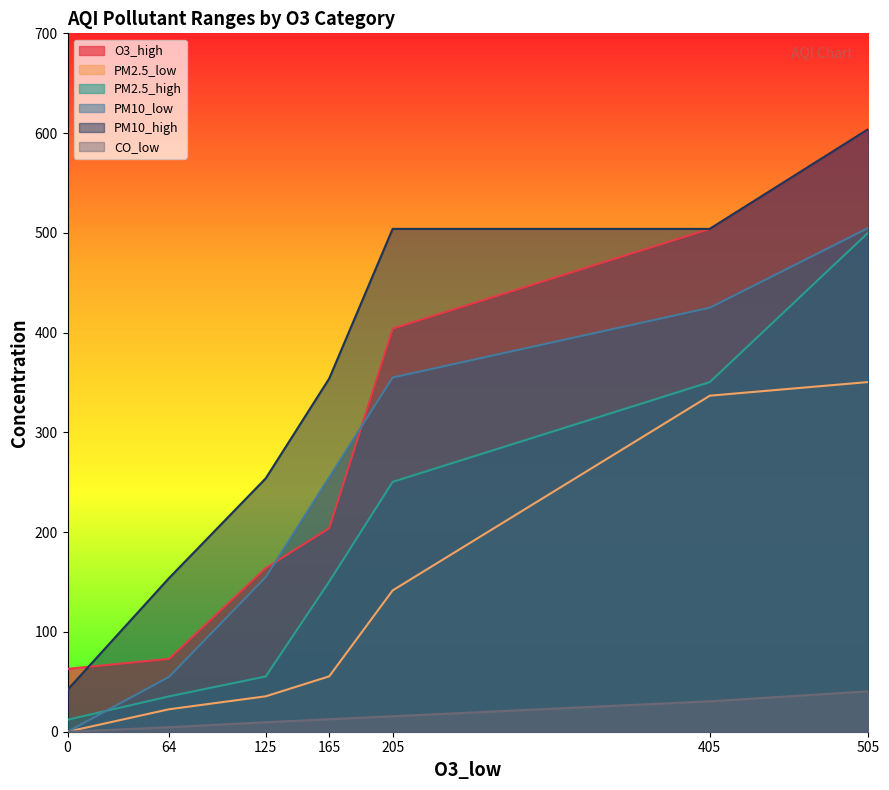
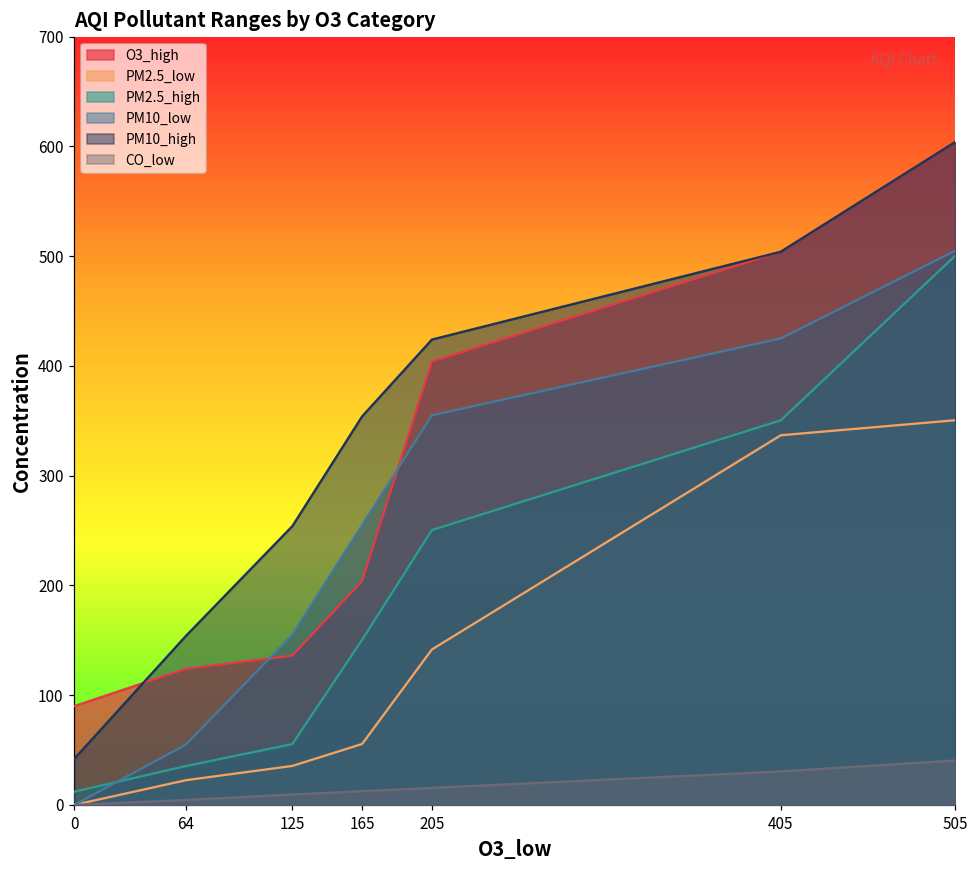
O3_high, 0: 60 -> 90
O3_high, 64: 70 -> 120
O3_high, 125: 160 -> 140
PM10_high, 205: 500 -> 420
